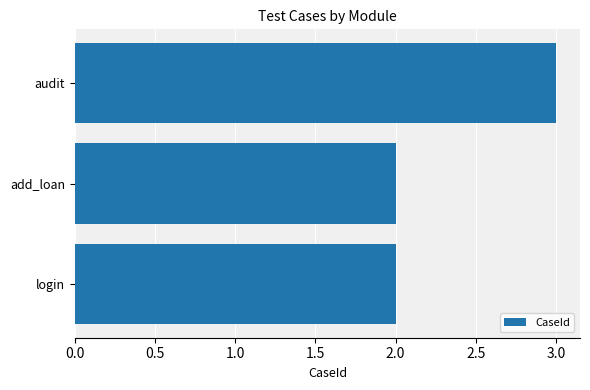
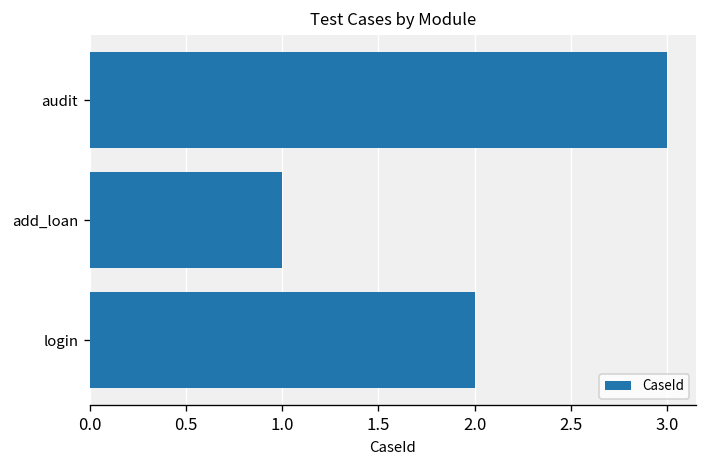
add_loan: 2 -> 1
